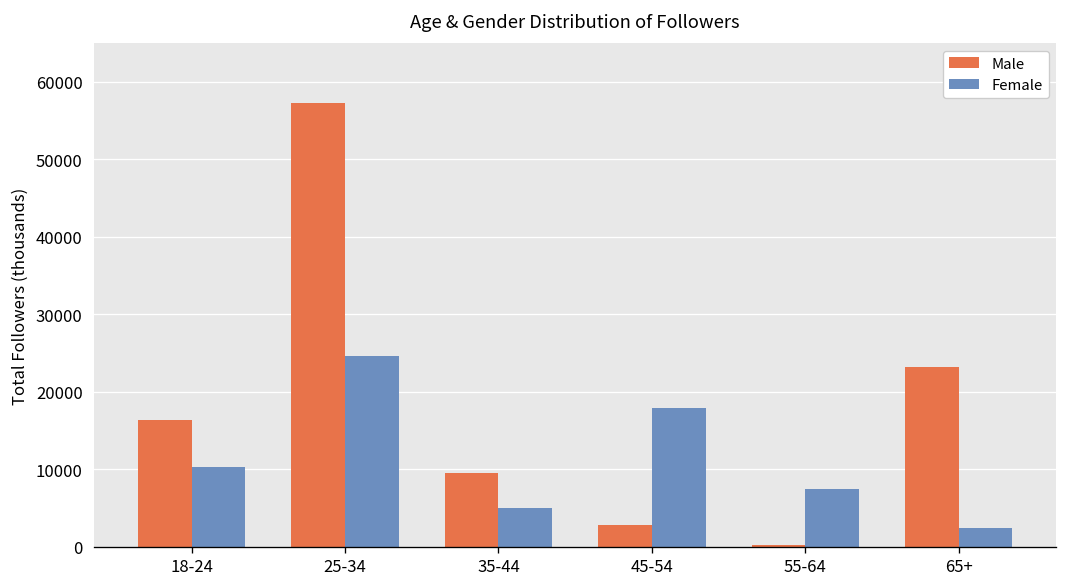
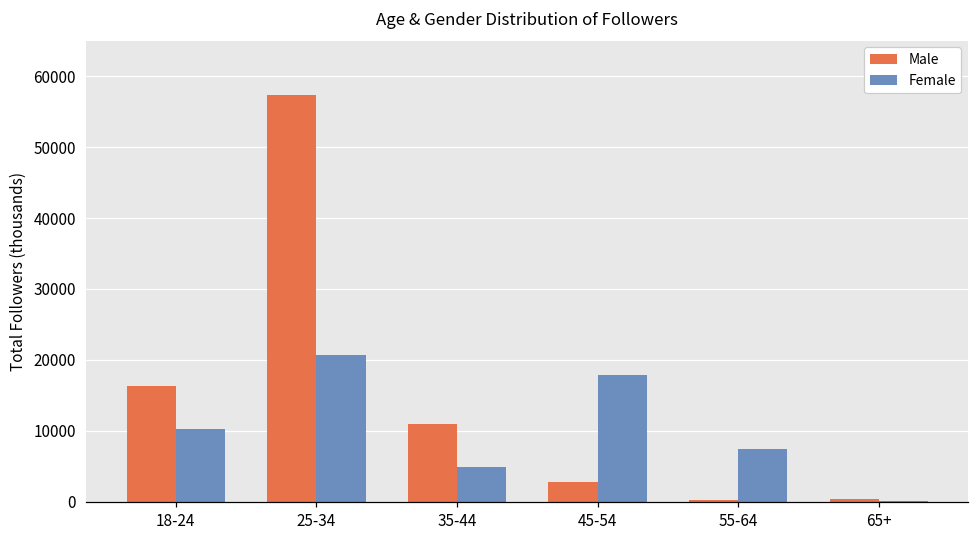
Female, 25-34: 25000 -> 21000
Male, 35-44: 9000 -> 11000
Male, 65+: 23000 -> 0
Female, 65+: 2000 -> 0
